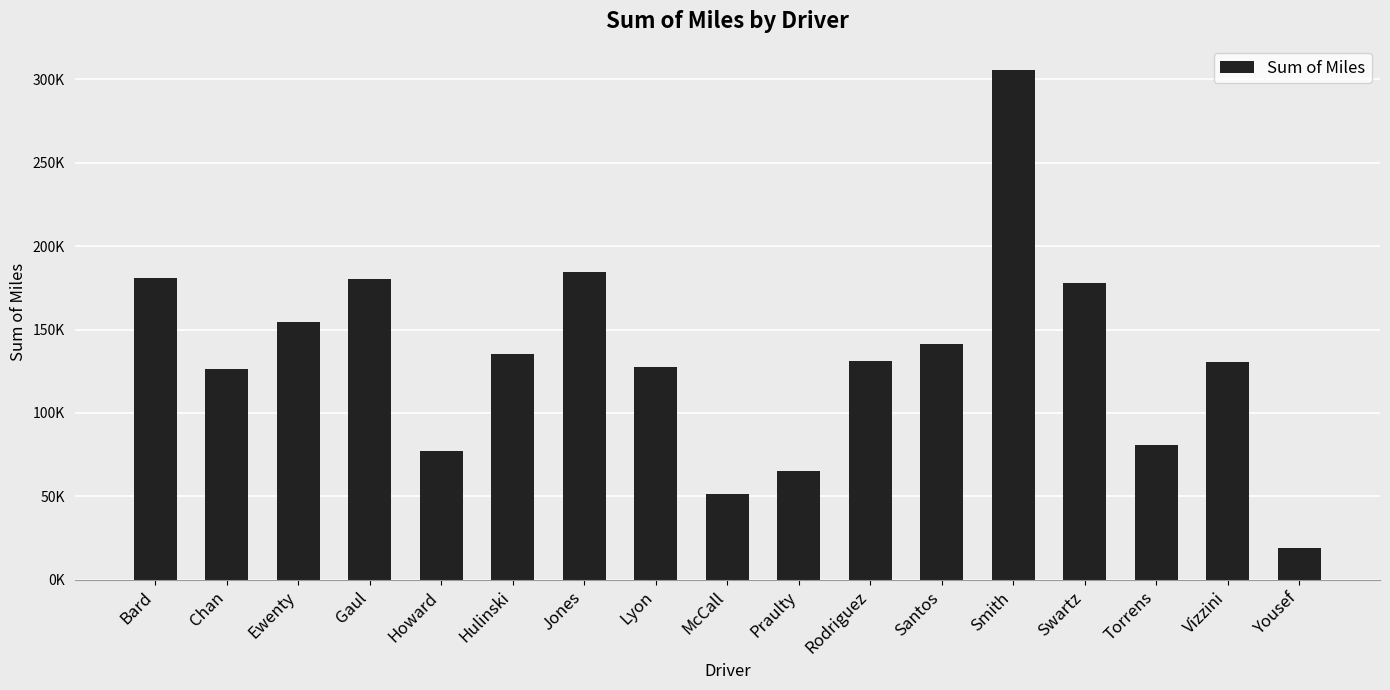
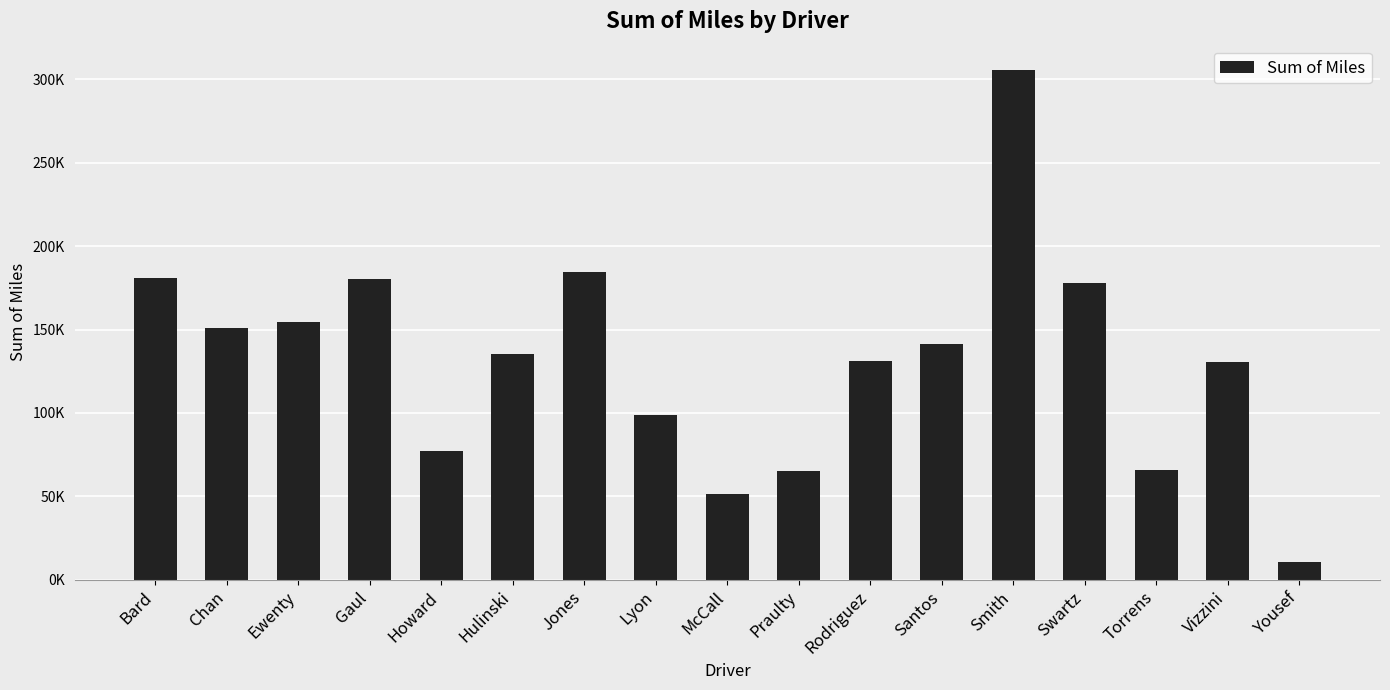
Chan: 127000 -> 151000
Lyon: 128000 -> 99000
Torrens: 81000 -> 66000
Yousef: 19000 -> 11000
